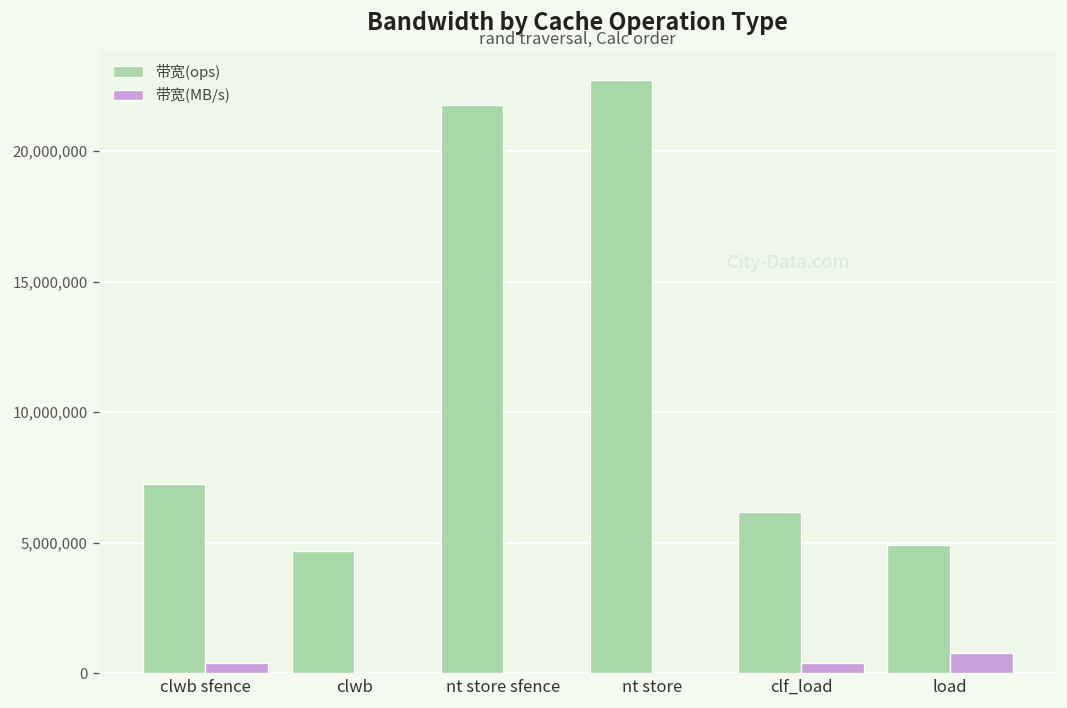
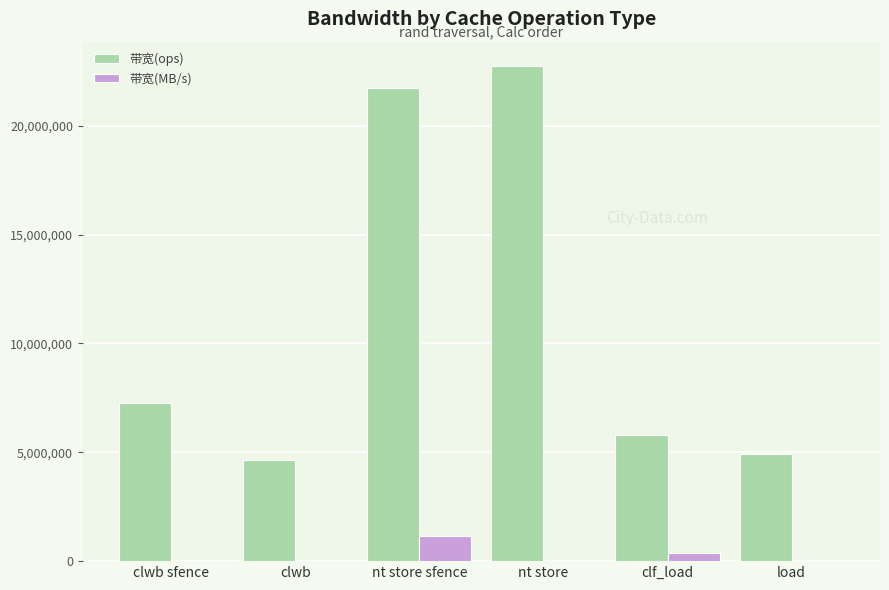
带宽(MB/s), clwb sfence: 400,000 -> 0
带宽(MB/s), nt store sfence: 0 -> 1,200,000
带宽(ops), clf_load: 6,200,000 -> 5,800,000
带宽(MB/s), load: 800,000 -> 0
